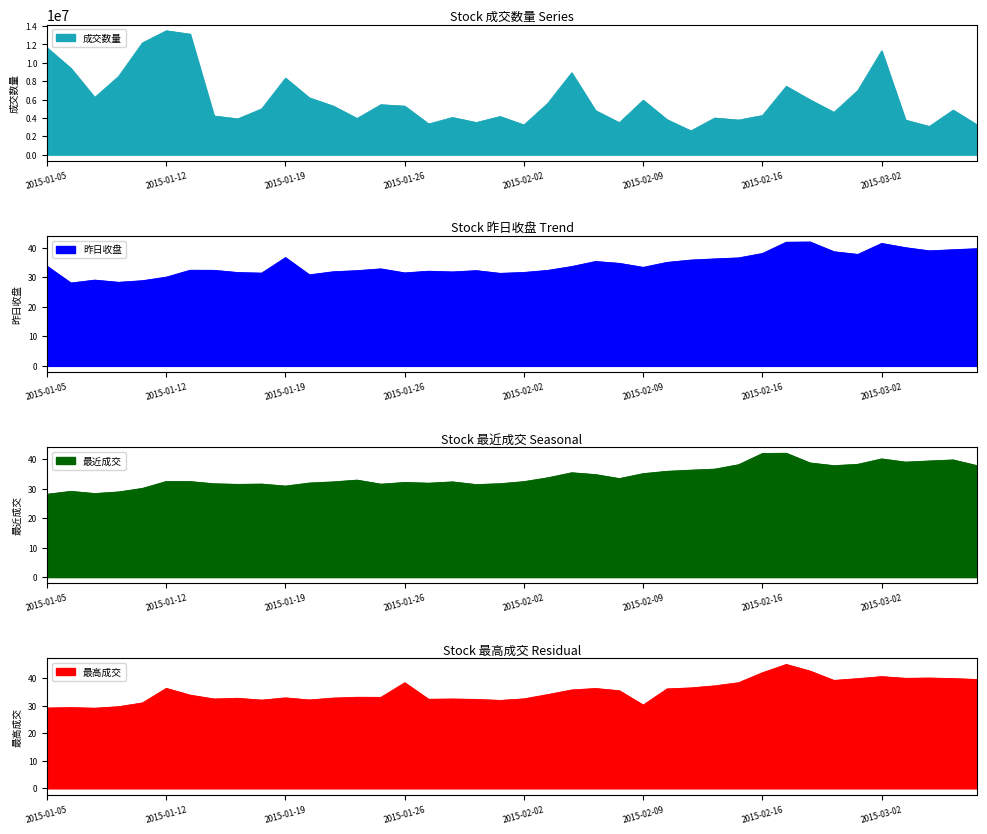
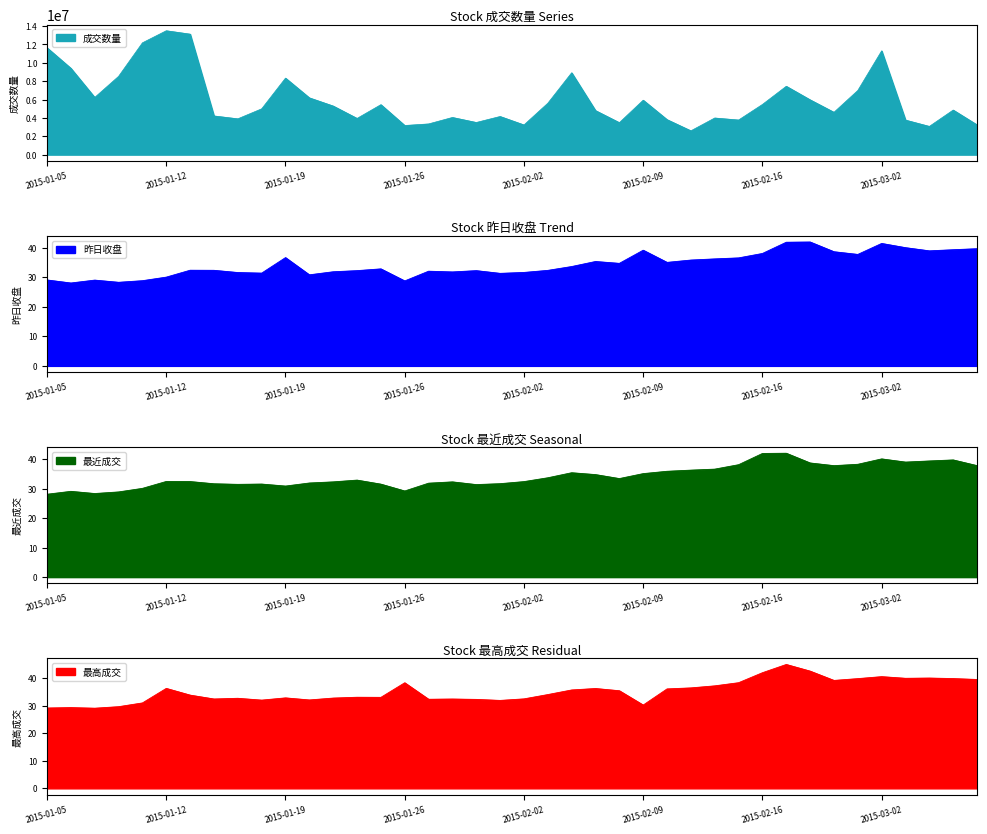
Stock 成交数量 Series, 2015-01-26: 5000000 -> 3000000
Stock 成交数量 Series, 2015-02-16: 4000000 -> 5000000
Stock 昨日收盘 Trend, 2015-01-05: 34 -> 29
Stock 昨日收盘 Trend, 2015-01-26: 32 -> 29
Stock 昨日收盘 Trend, 2015-02-09: 33 -> 39
Stock 最近成交 Seasonal, 2015-01-26: 32 -> 29
